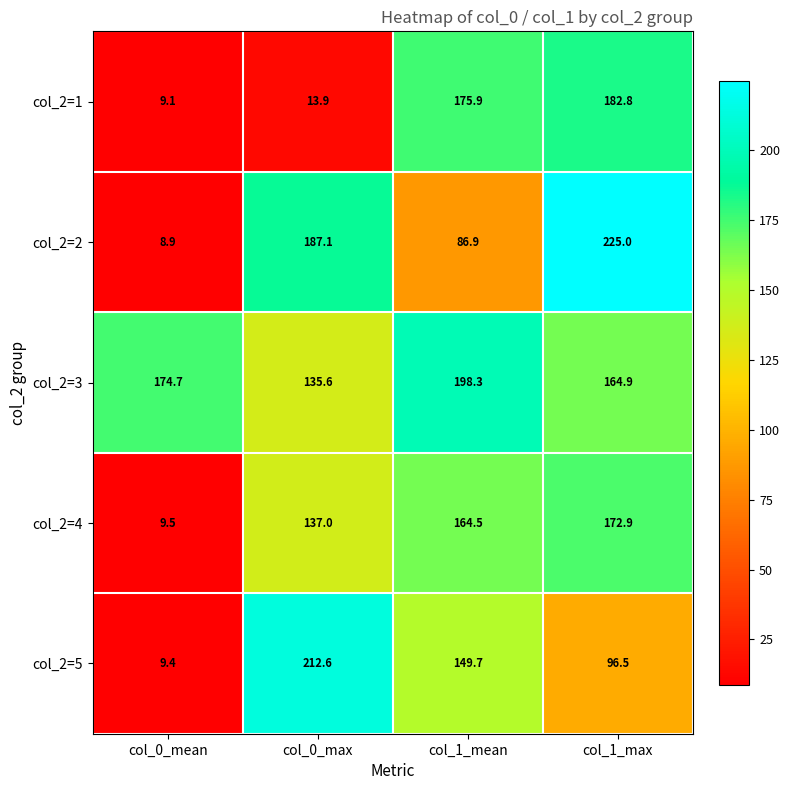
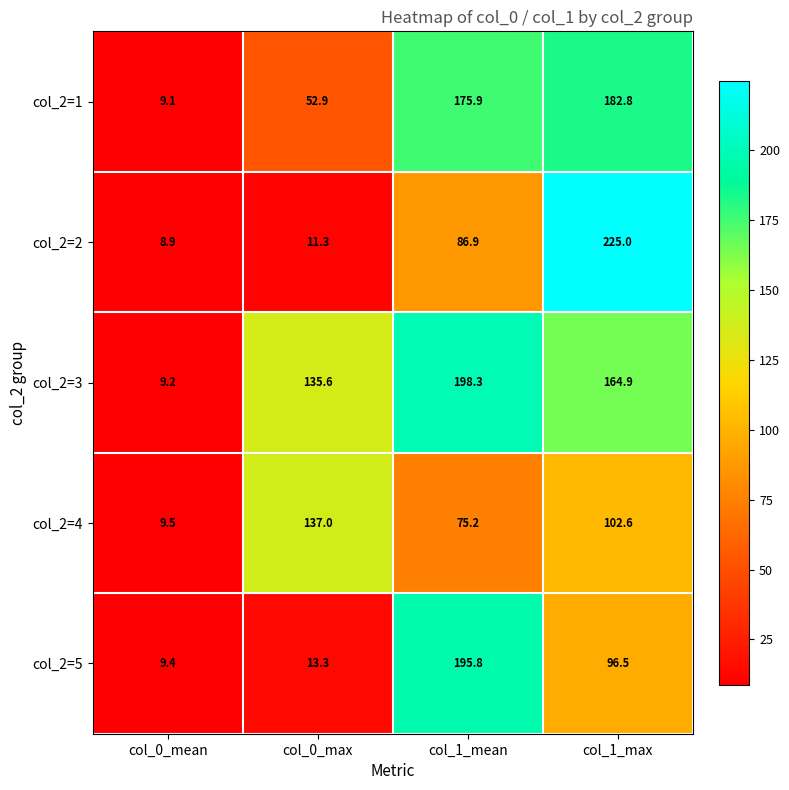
col_2=1, col_0_max: 13.9 -> 52.9
col_2=2, col_0_max: 187.1 -> 11.3
col_2=3, col_0_mean: 174.7 -> 9.2
col_2=4, col_1_mean: 164.5 -> 75.2
col_2=4, col_1_max: 172.9 -> 102.6
col_2=5, col_0_max: 212.6 -> 13.3
col_2=5, col_1_mean: 149.7 -> 195.8
